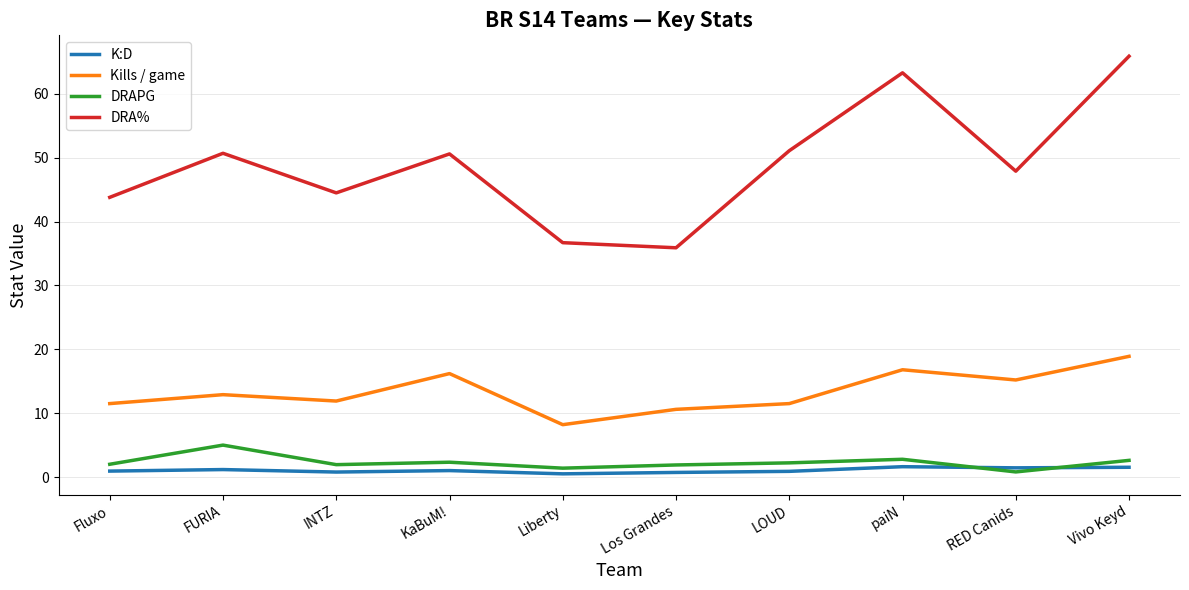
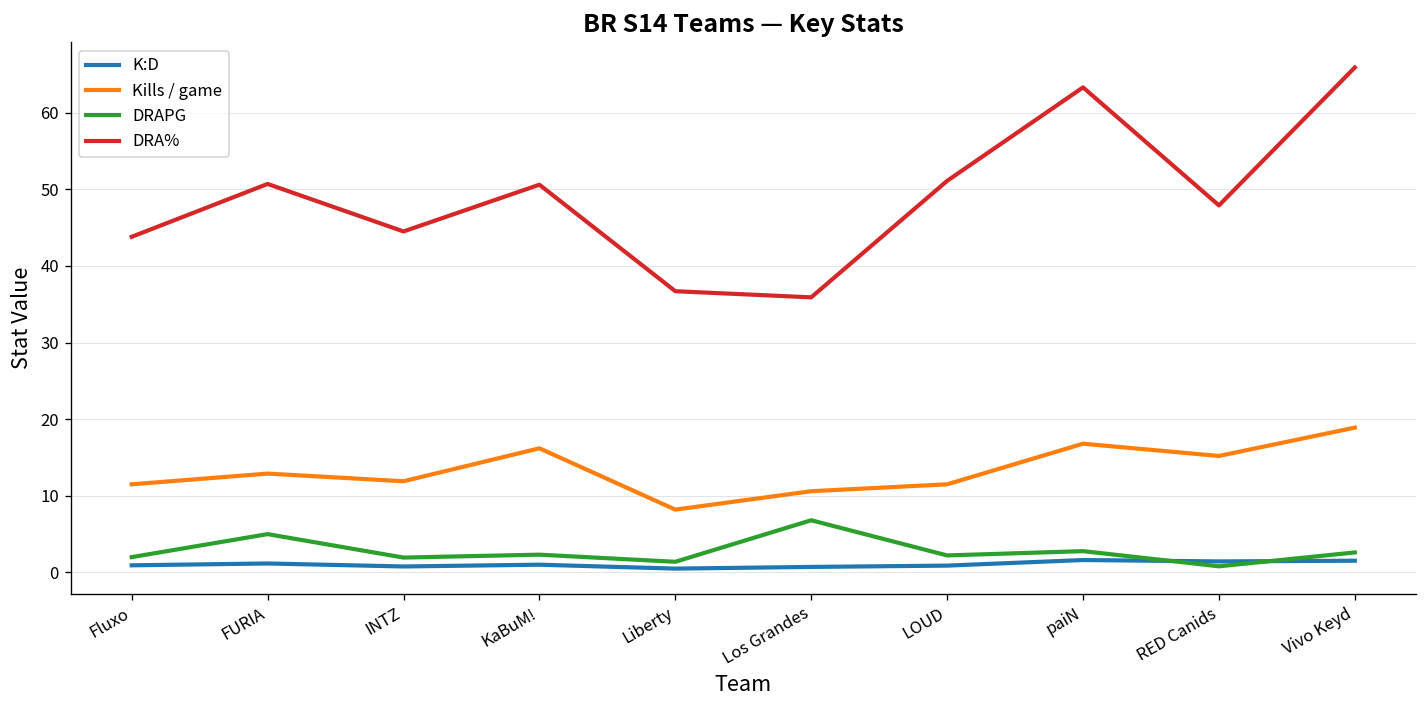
DRAPG, Los Grandes: 2 -> 7
